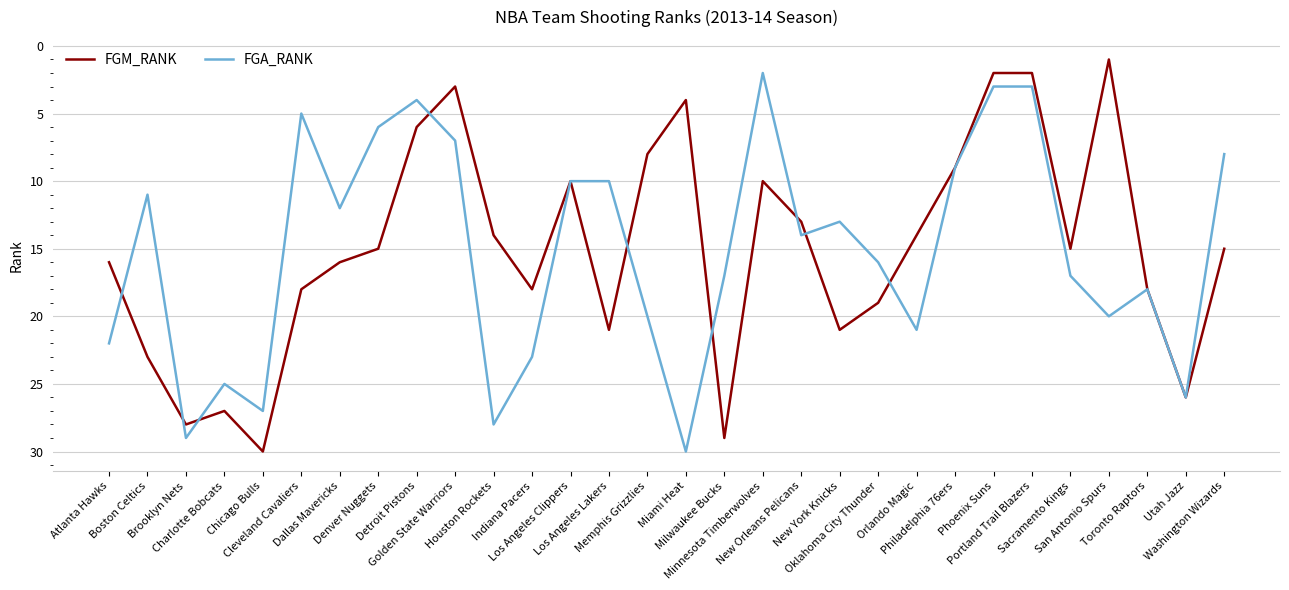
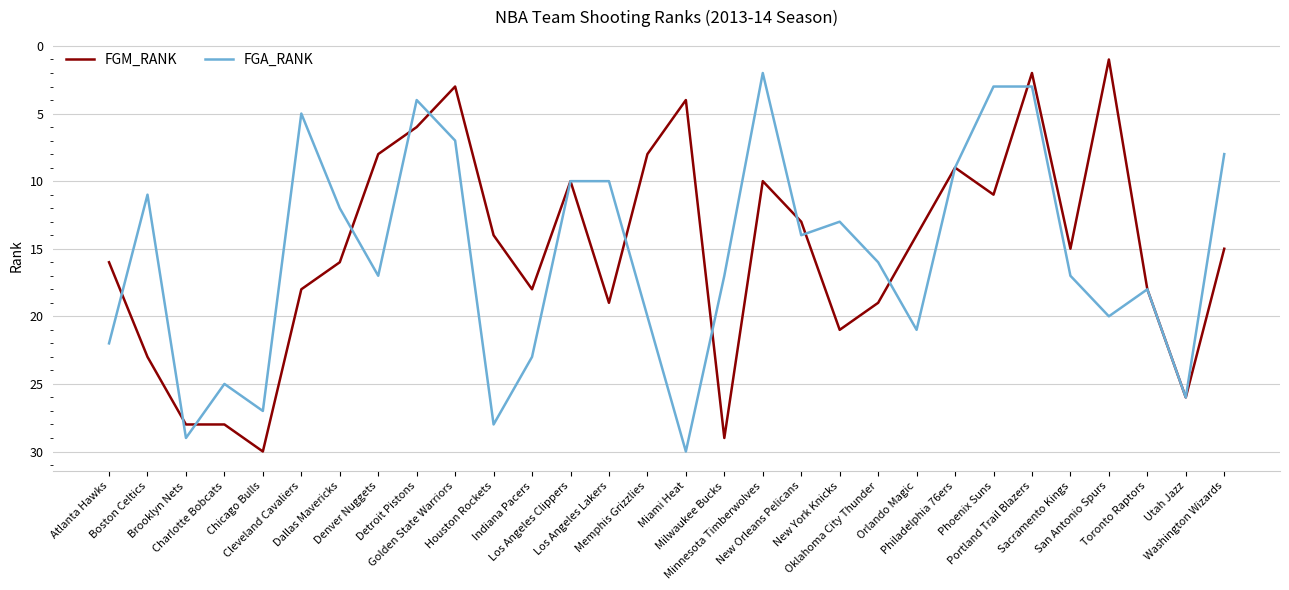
FGM_RANK, Charlotte Bobcats: 27 -> 28
FGM_RANK, Denver Nuggets: 15 -> 8
FGA_RANK, Denver Nuggets: 6 -> 17
FGM_RANK, Los Angeles Lakers: 21 -> 19
FGM_RANK, Phoenix Suns: 2 -> 11
